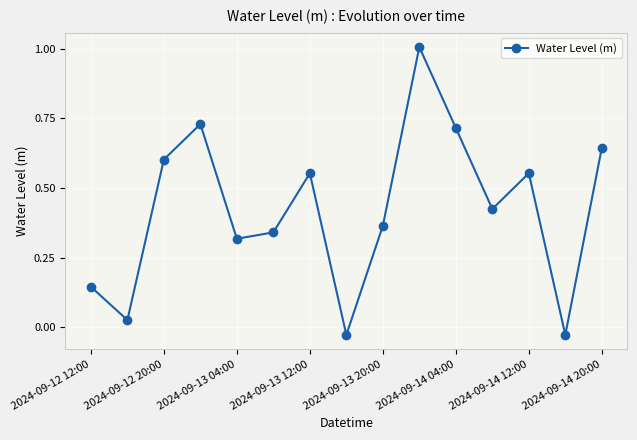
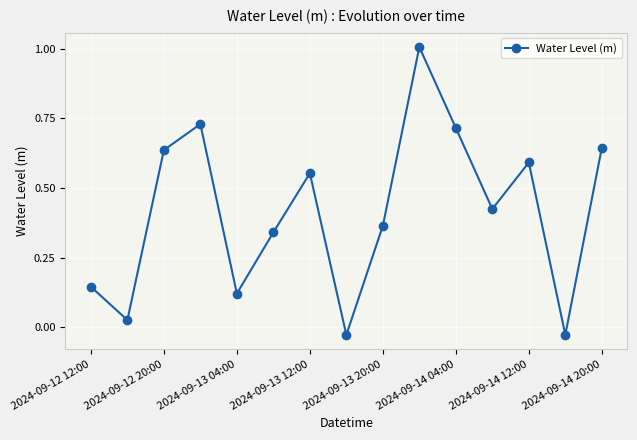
2024-09-12 20:00: 0.60 -> 0.64
2024-09-13 04:00: 0.32 -> 0.12
2024-09-14 12:00: 0.55 -> 0.59
